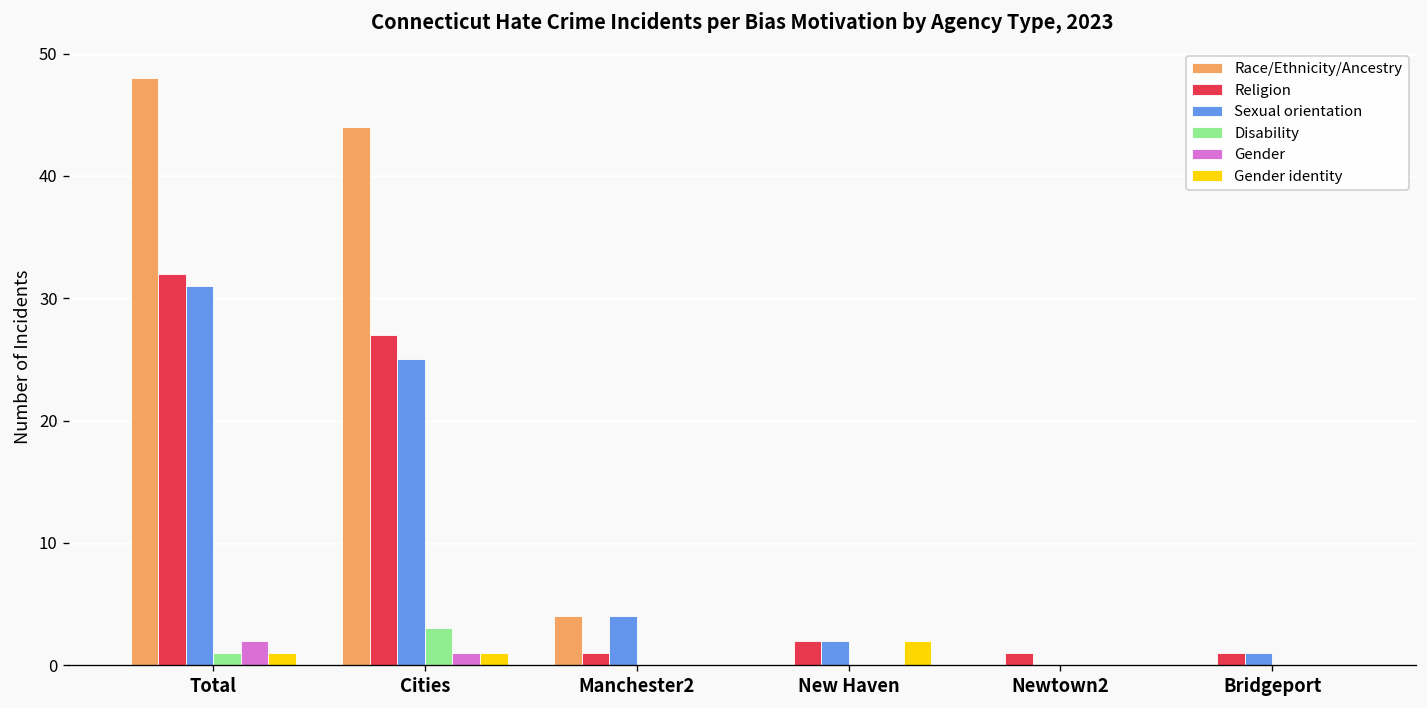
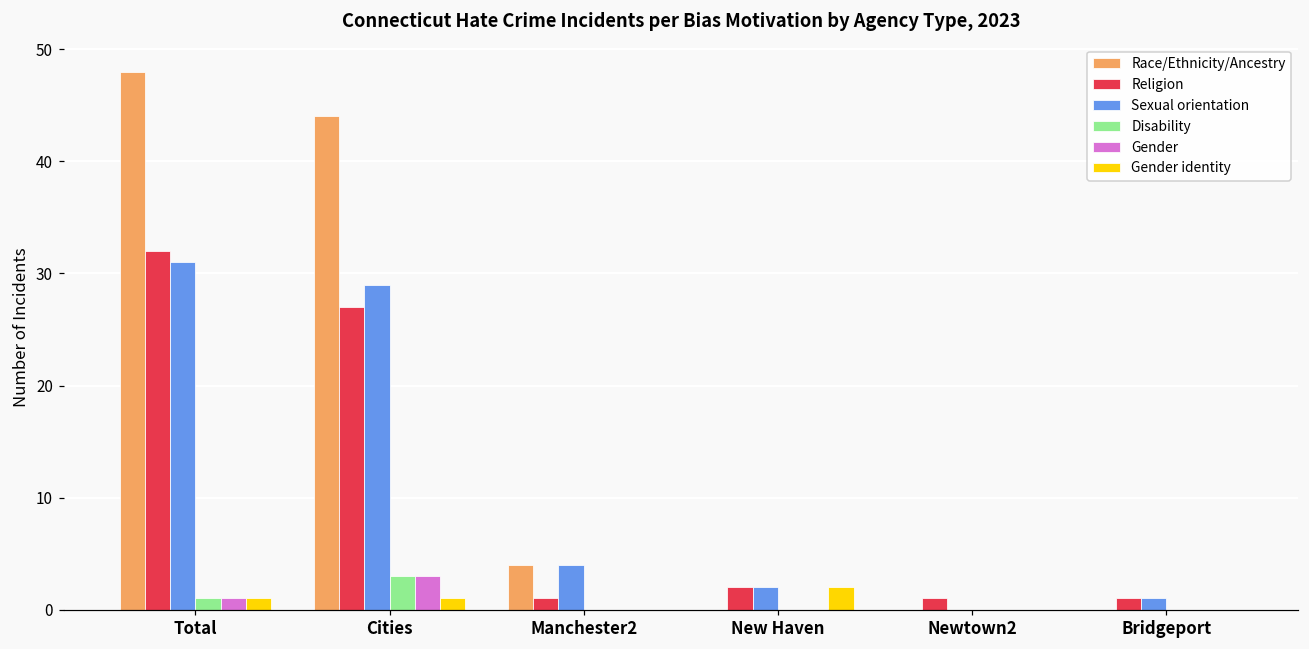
Gender, Total: 2 -> 1
Sexual orientation, Cities: 25 -> 29
Gender, Cities: 1 -> 3
